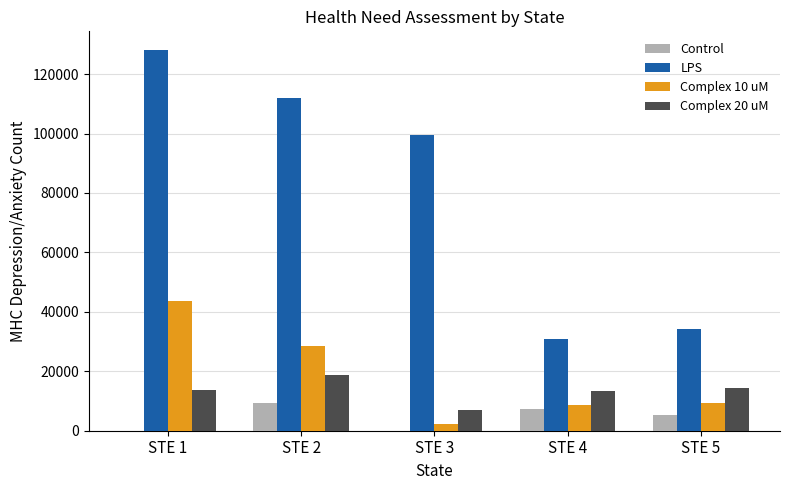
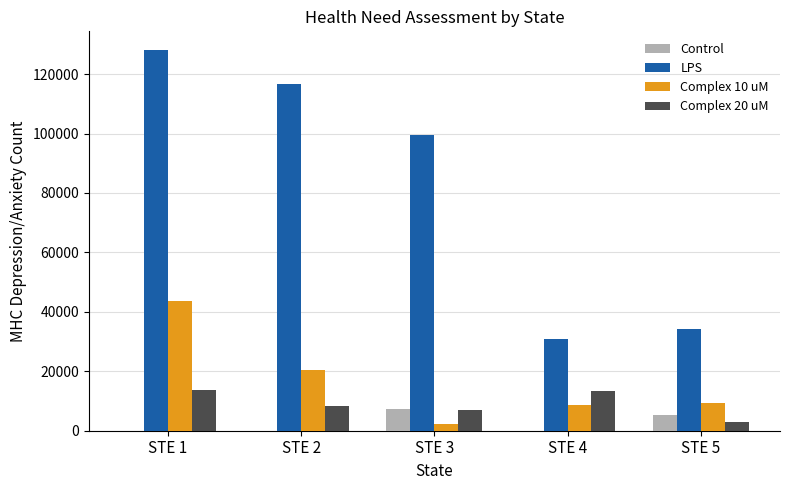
Control, STE 2: 9000 -> 0
LPS, STE 2: 112000 -> 117000
Complex 10 uM, STE 2: 28000 -> 20000
Complex 20 uM, STE 2: 19000 -> 8000
Control, STE 3: 0 -> 7000
Control, STE 4: 7000 -> 0
Complex 20 uM, STE 5: 15000 -> 3000
